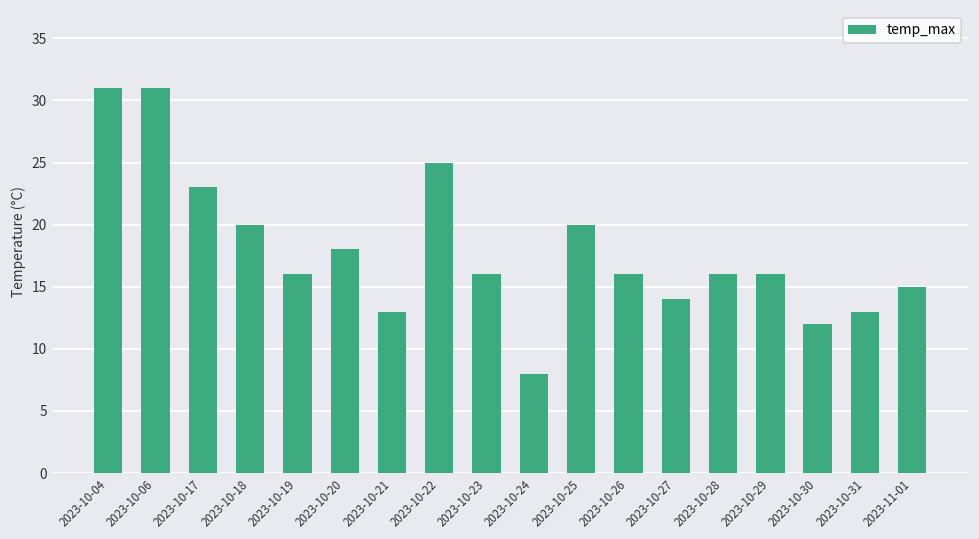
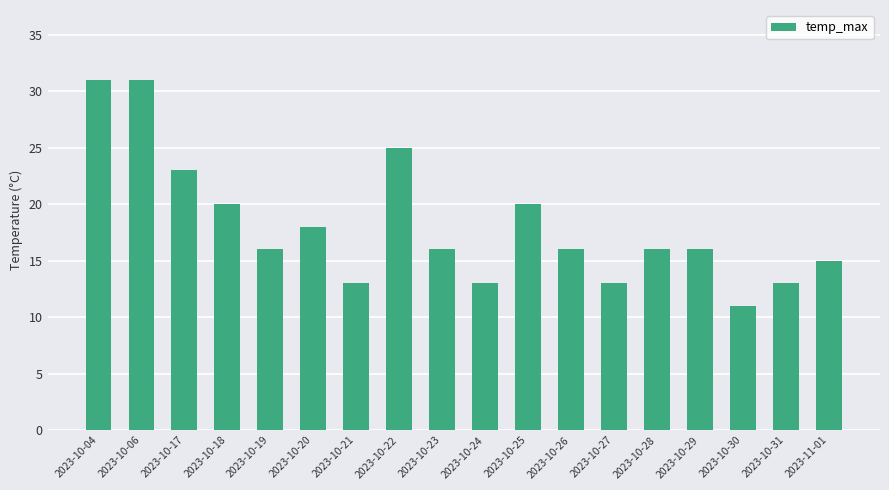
2023-10-24: 8 -> 13
2023-10-27: 14 -> 13
2023-10-30: 12 -> 11
